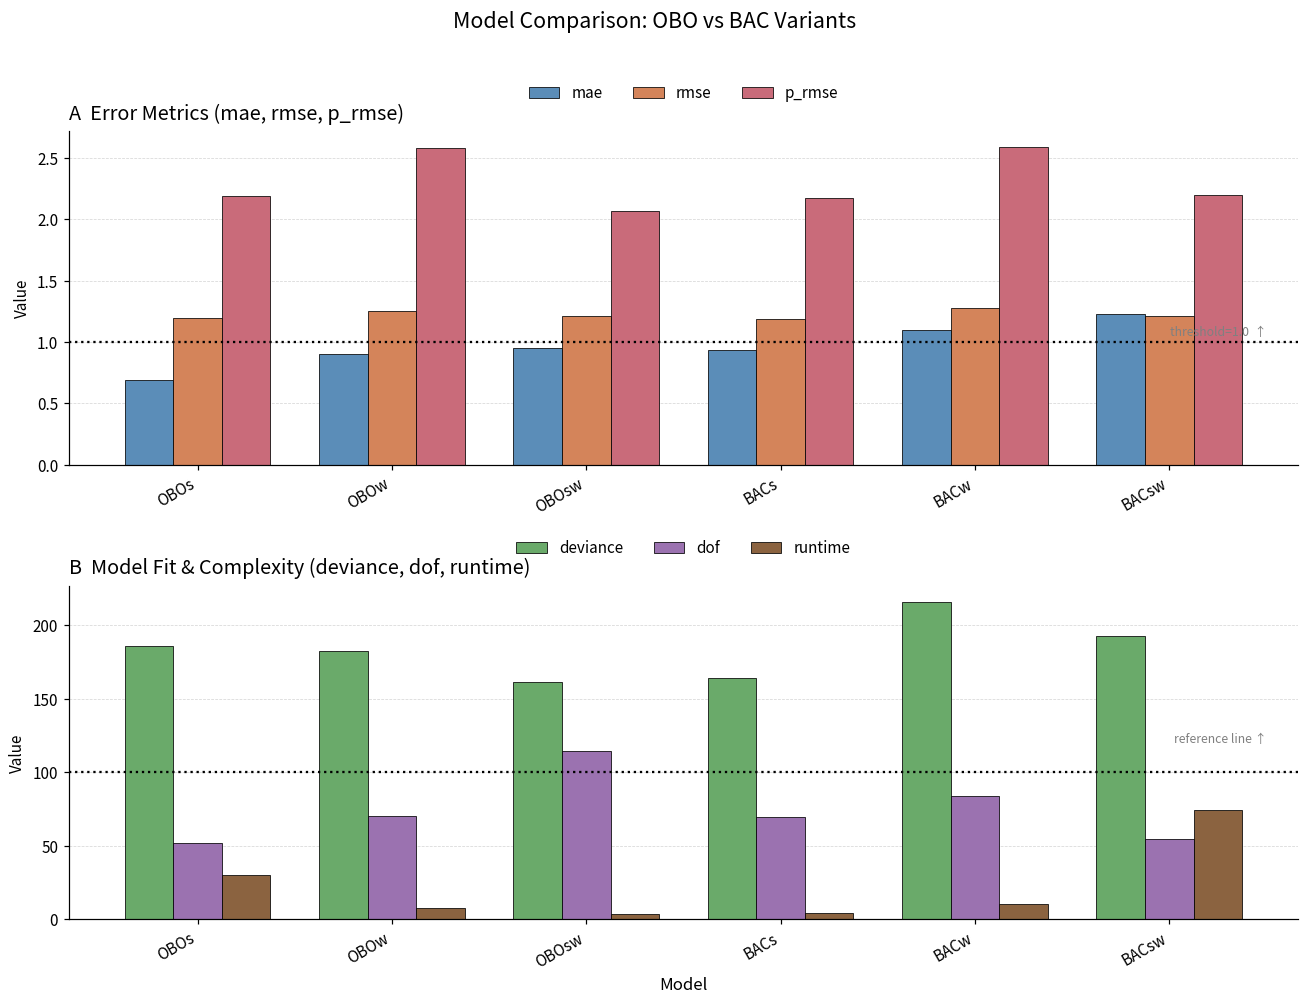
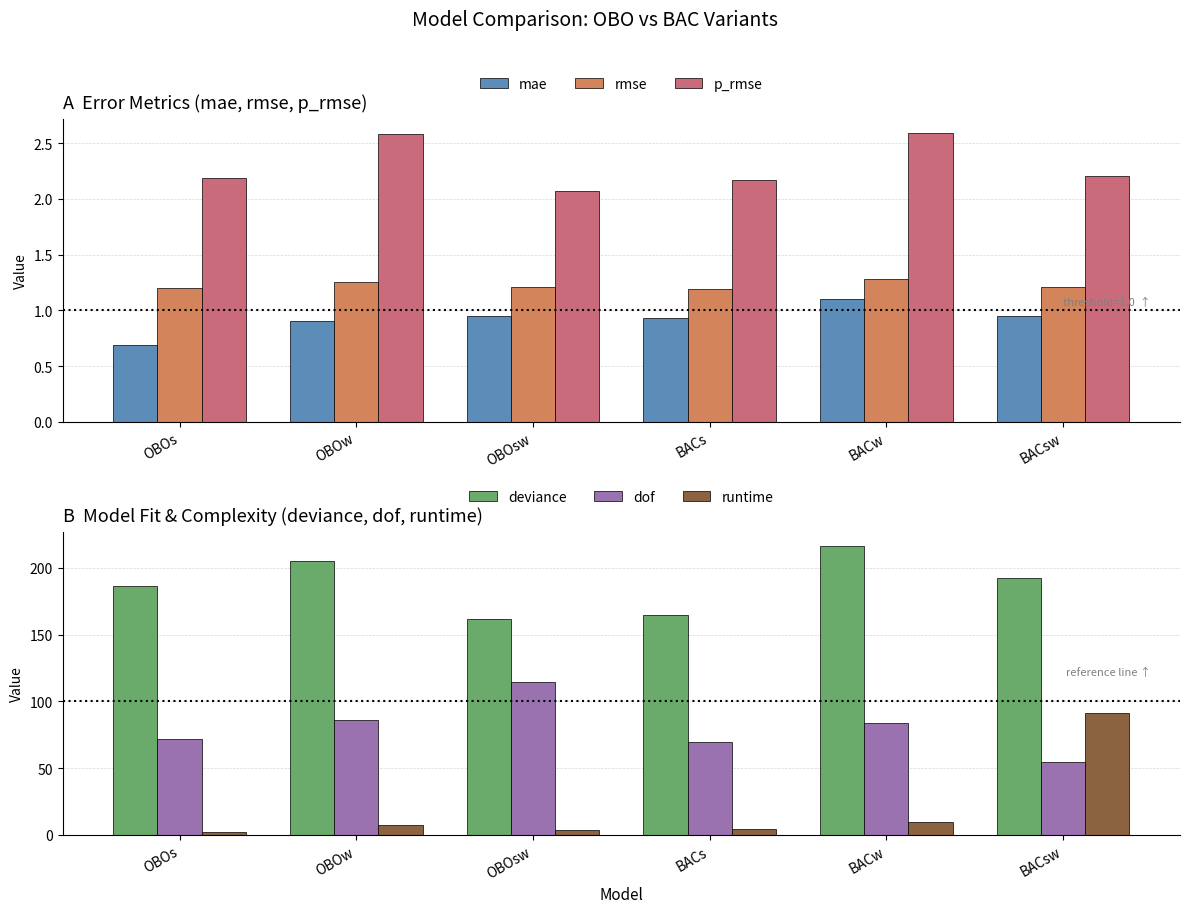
A Error Metrics (mae, rmse, p_rmse), mae, BACsw: 1.22 -> 0.95
B Model Fit & Complexity (deviance, dof, runtime), dof, OBOs: 52 -> 71
B Model Fit & Complexity (deviance, dof, runtime), runtime, OBOs: 30 -> 2
B Model Fit & Complexity (deviance, dof, runtime), deviance, OBOw: 182 -> 205
B Model Fit & Complexity (deviance, dof, runtime), dof, OBOw: 70 -> 86
B Model Fit & Complexity (deviance, dof, runtime), runtime, BACsw: 74 -> 92
